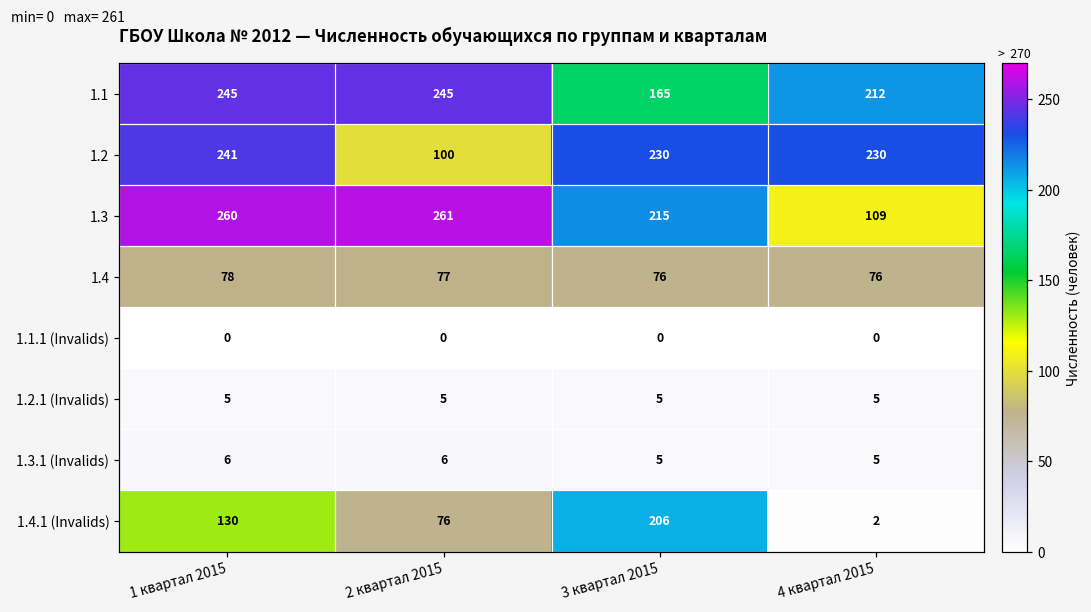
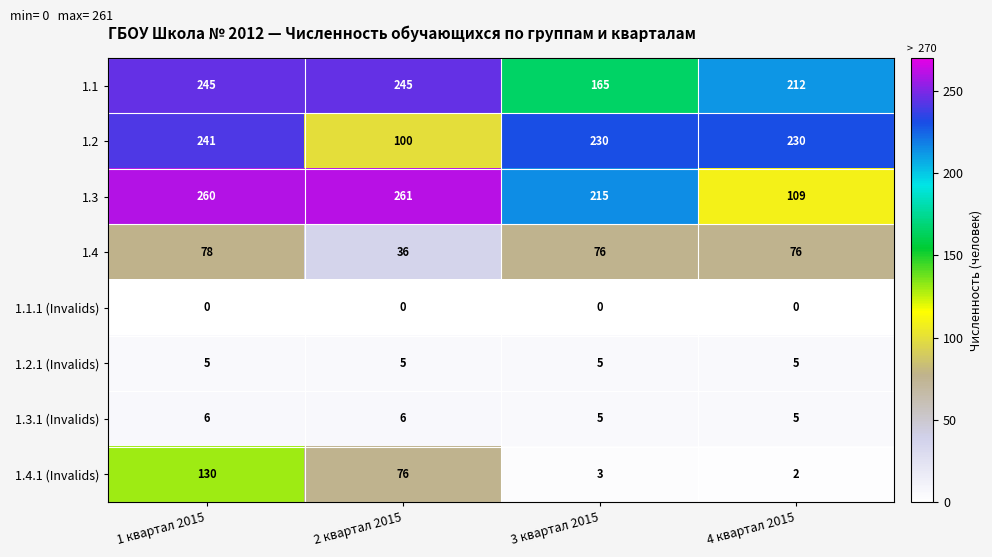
1.4, 2 квартал 2015: 77 -> 36
1.4.1 (Invalids), 3 квартал 2015: 206 -> 3
